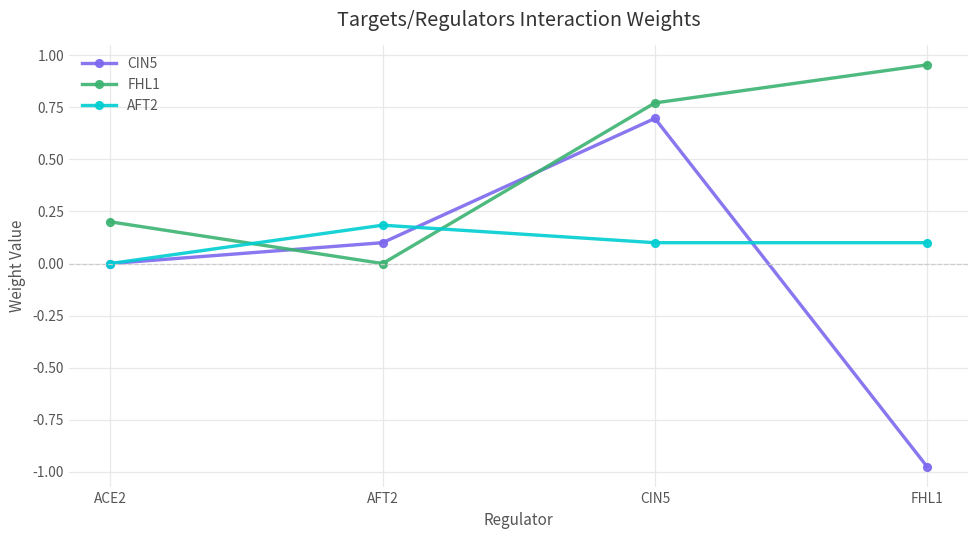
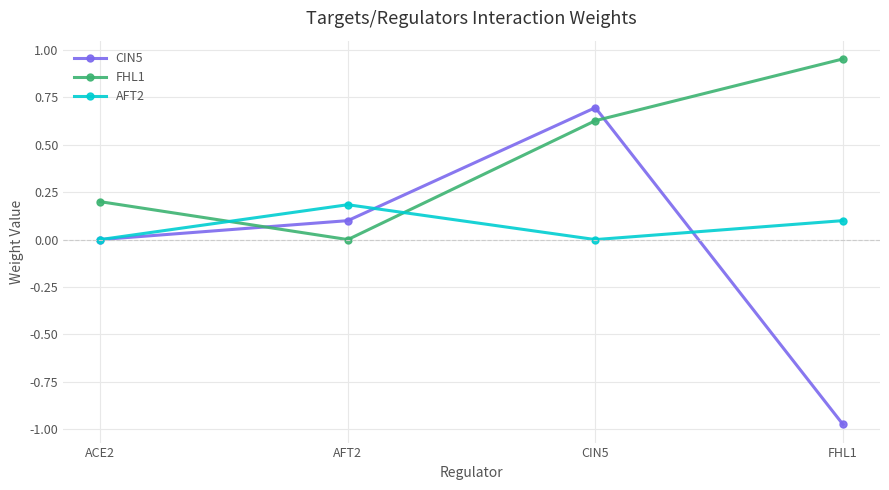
FHL1, CIN5: 0.77 -> 0.63
AFT2, CIN5: 0.1 -> 0.0
